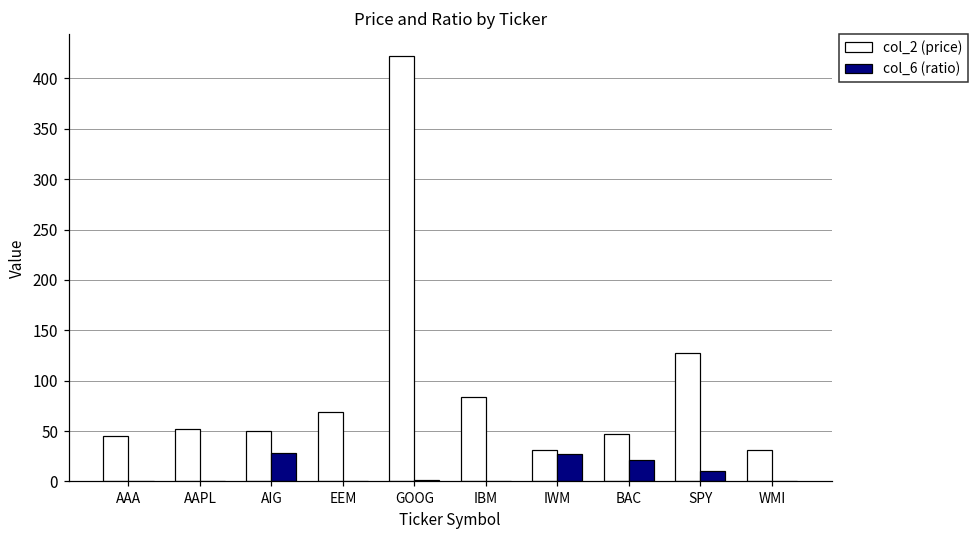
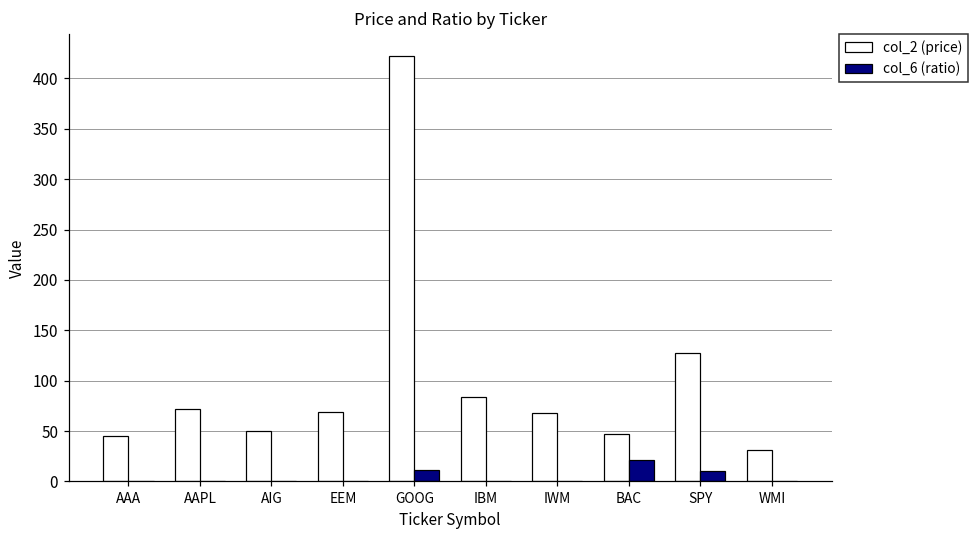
col_2 (price), AAPL: 50 -> 70
col_6 (ratio), AIG: 30 -> 0
col_6 (ratio), GOOG: 0 -> 10
col_2 (price), IWM: 30 -> 70
col_6 (ratio), IWM: 30 -> 0
